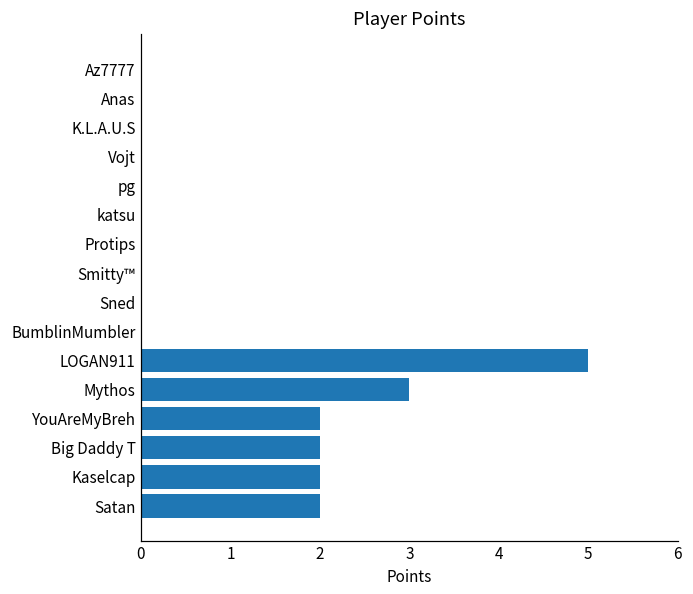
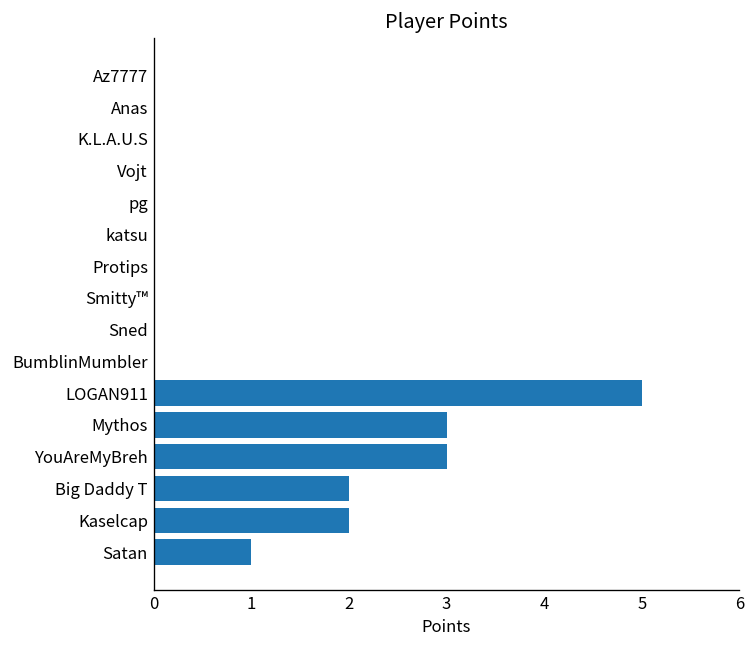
YouAreMyBreh: 2 -> 3
Satan: 2 -> 1
